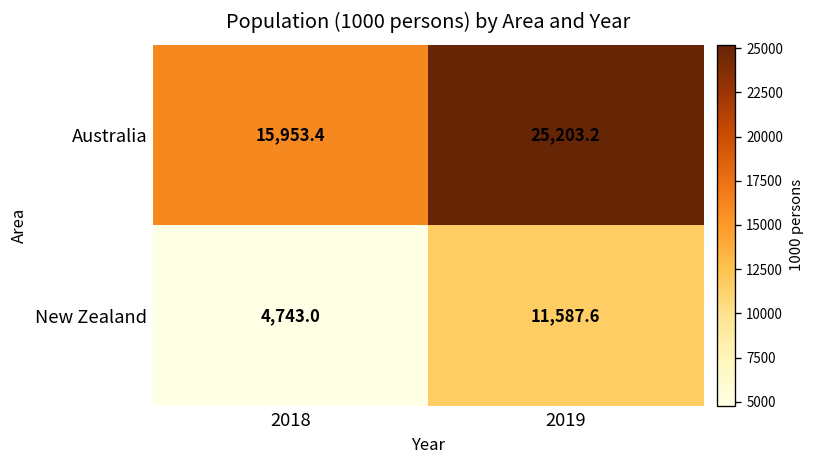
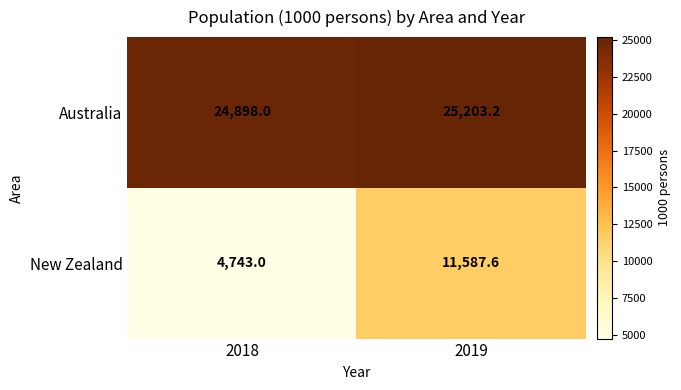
Australia, 2018: 15,953.4 -> 24,898.0
